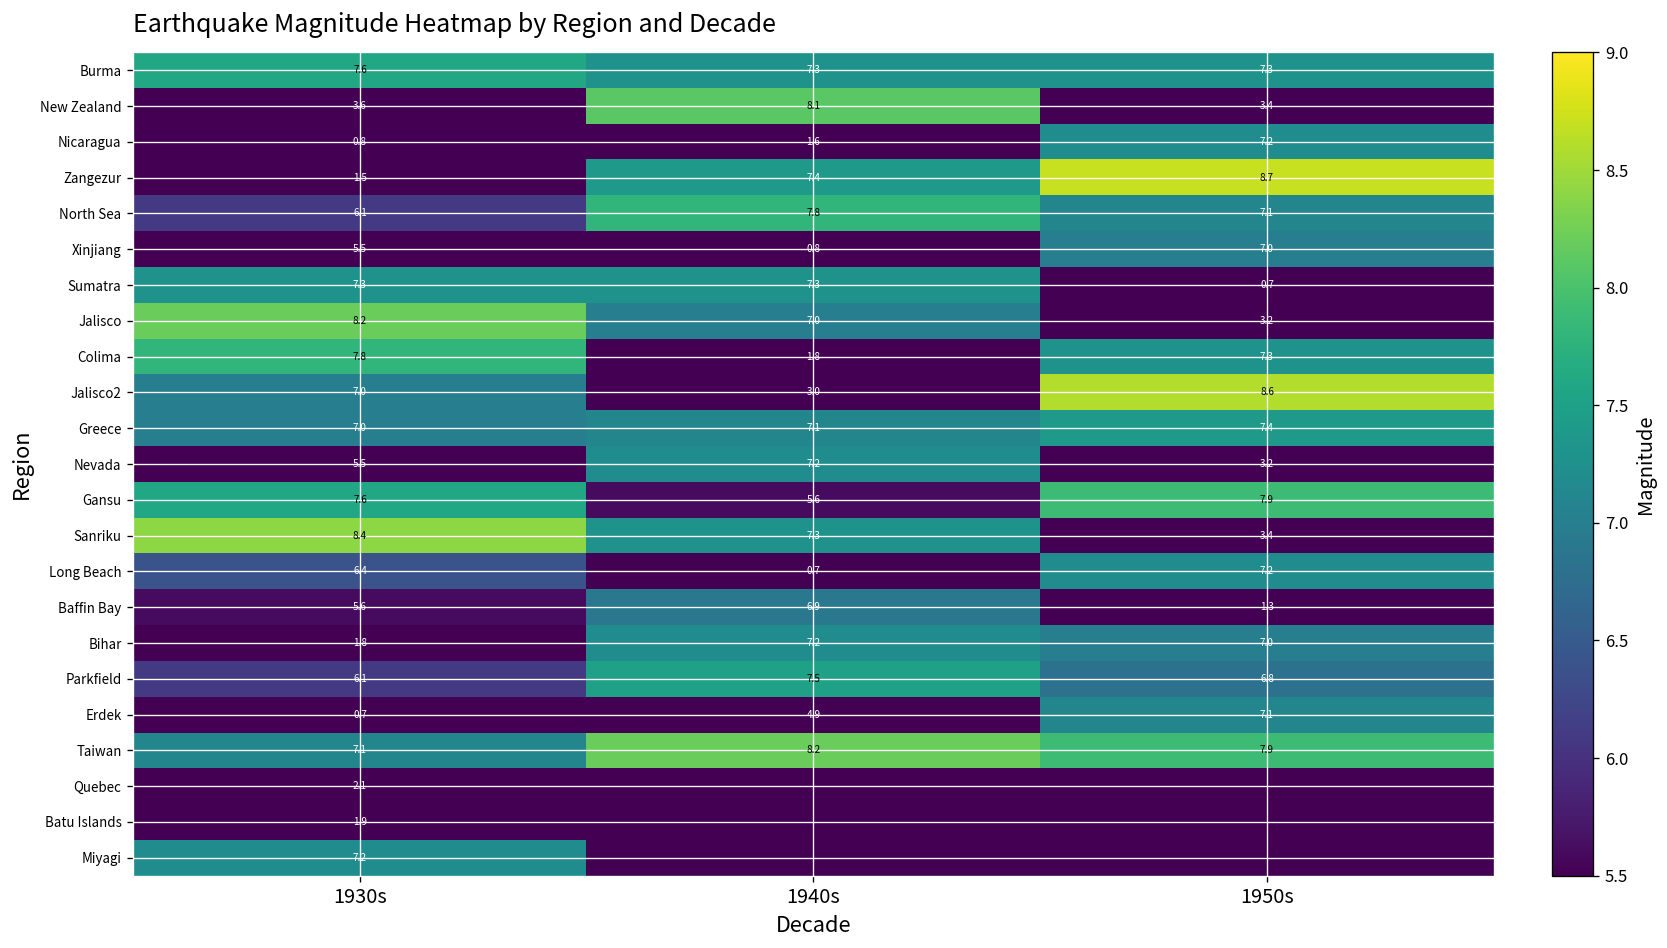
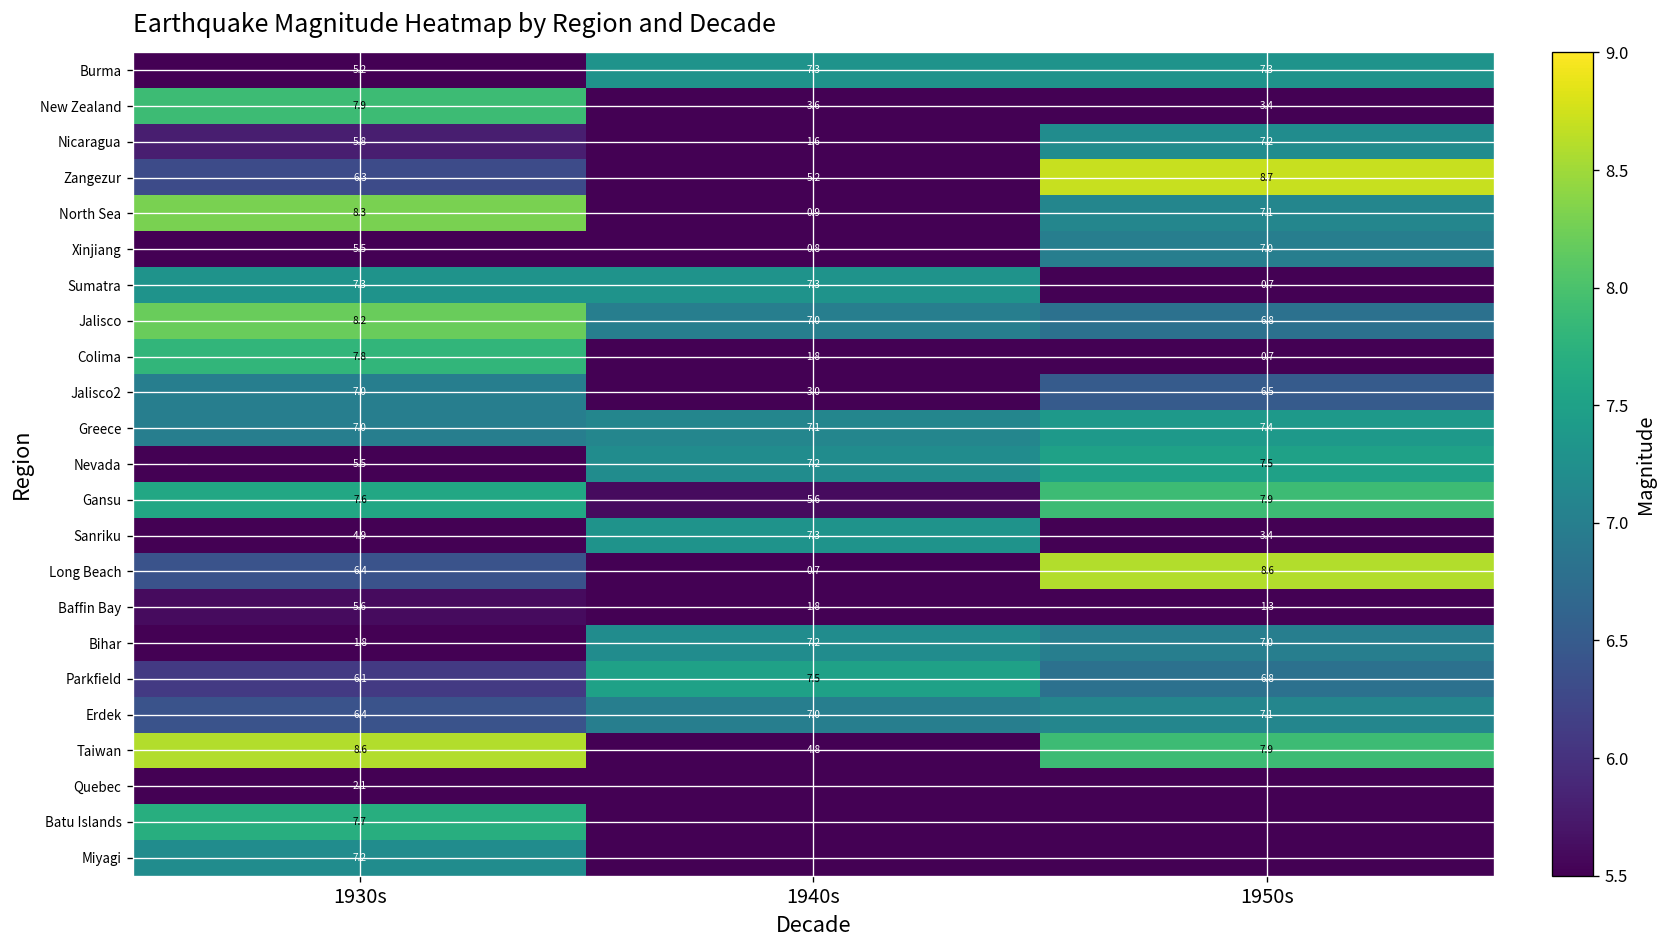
Burma, 1930s: 7.6 -> 5.2
New Zealand, 1930s: 3.6 -> 7.9
New Zealand, 1940s: 8.1 -> 3.6
Nicaragua, 1930s: 0.8 -> 5.8
Zangezur, 1930s: 1.5 -> 6.3
Zangezur, 1940s: 7.4 -> 5.2
North Sea, 1930s: 6.1 -> 8.3
North Sea, 1940s: 7.8 -> 0.9
Jalisco, 1950s: 3.2 -> 6.8
Colima, 1950s: 7.3 -> 0.7
Jalisco2, 1950s: 8.6 -> 6.5
Nevada, 1950s: 3.2 -> 7.5
Sanriku, 1930s: 8.4 -> 4.9
Long Beach, 1950s: 7.2 -> 8.6
Baffin Bay, 1940s: 6.9 -> 1.8
Erdek, 1930s: 0.7 -> 6.4
Erdek, 1940s: 4.9 -> 7.0
Taiwan, 1930s: 7.1 -> 8.6
Taiwan, 1940s: 8.2 -> 4.8
Batu Islands, 1930s: 1.9 -> 7.7
